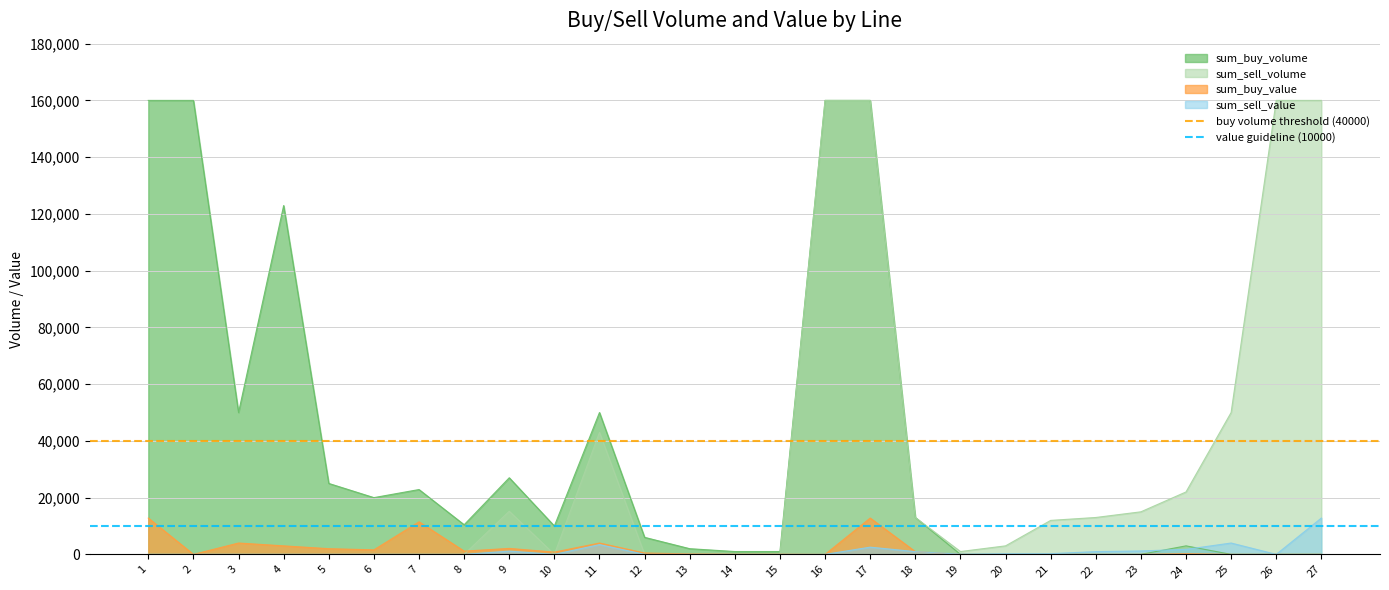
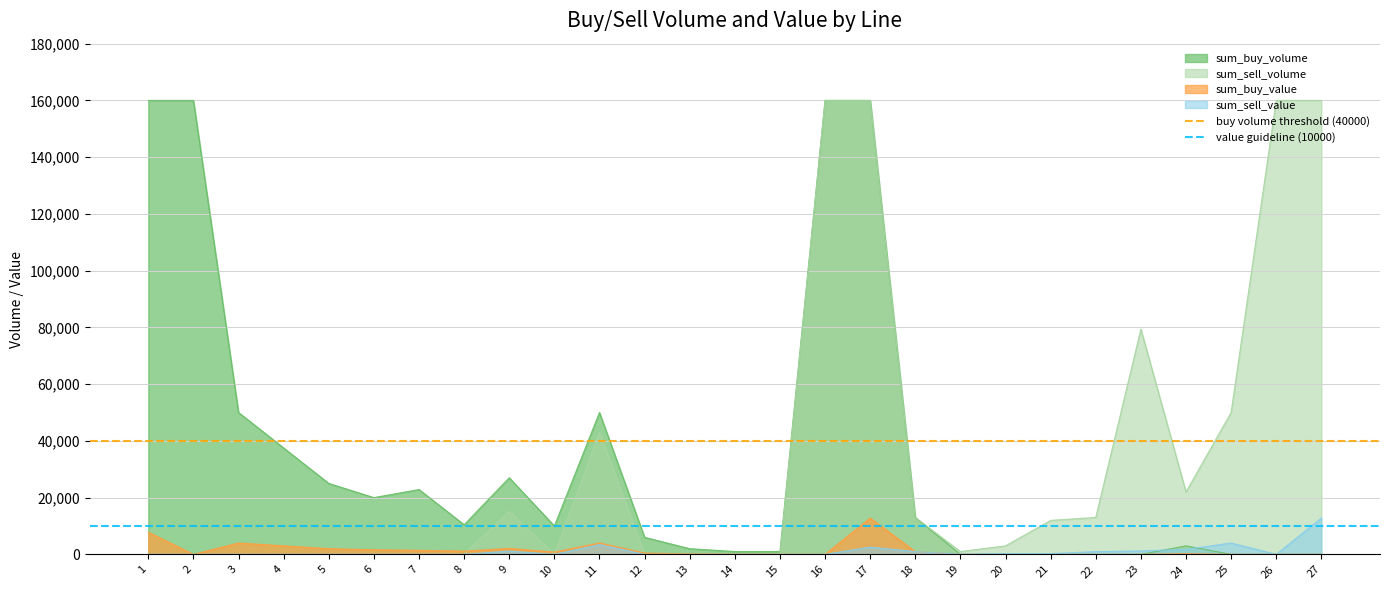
sum_buy_value, 1: 13,000 -> 8,000
sum_buy_volume, 4: 123,000 -> 38,000
sum_buy_value, 7: 11,000 -> 1,000
sum_sell_volume, 23: 15,000 -> 79,000
